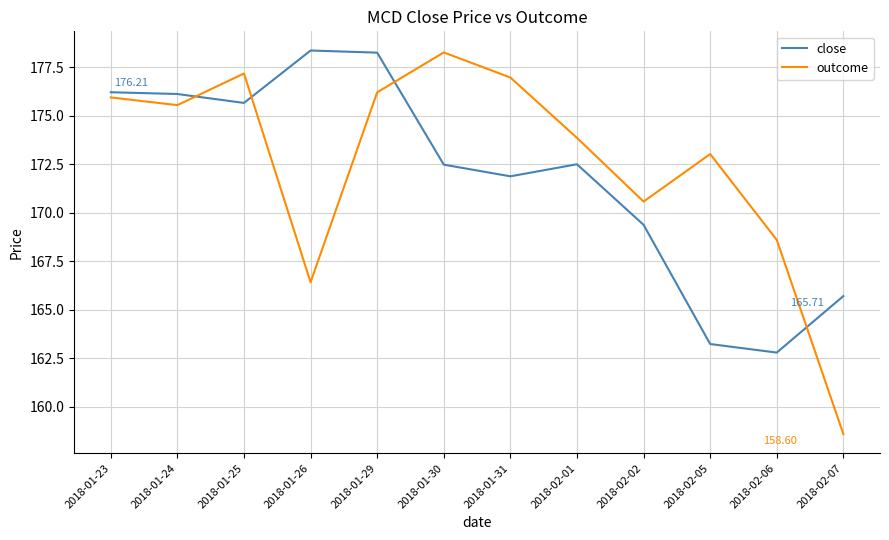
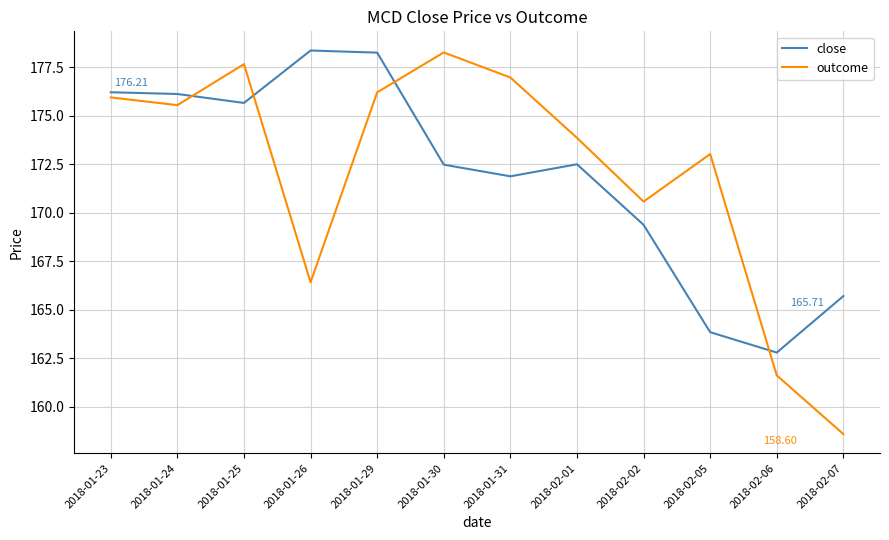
outcome, 2018-01-25: 177.2 -> 177.7
close, 2018-02-05: 163.2 -> 163.9
outcome, 2018-02-06: 168.6 -> 161.6
